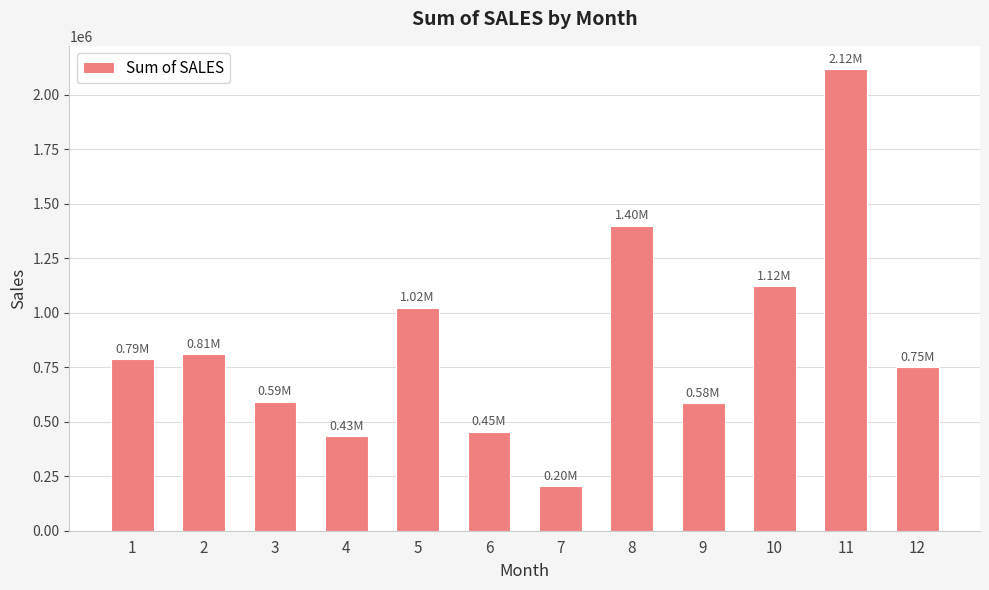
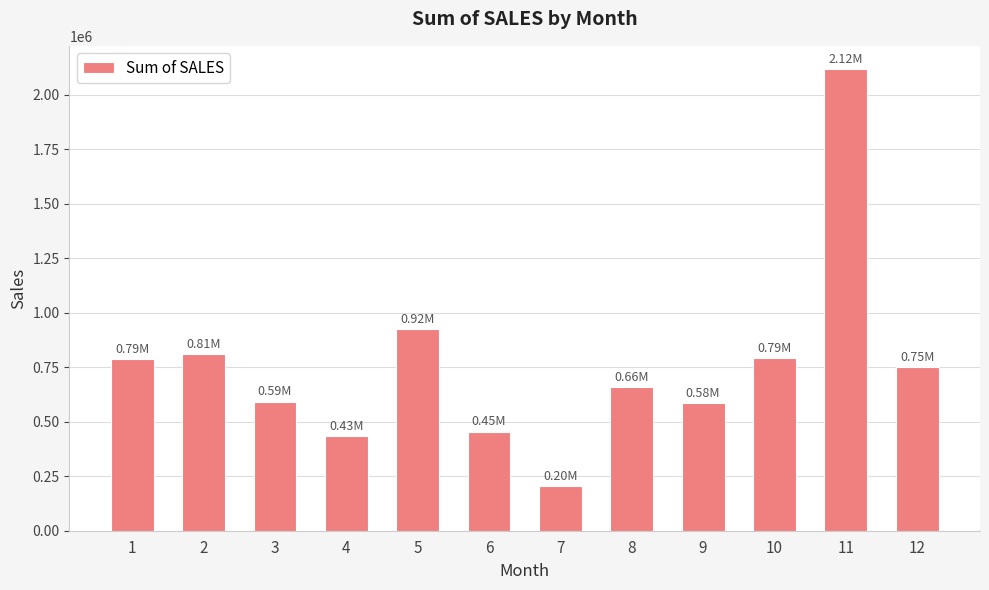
5: 1.02M -> 0.92M
8: 1.40M -> 0.66M
10: 1.12M -> 0.79M
